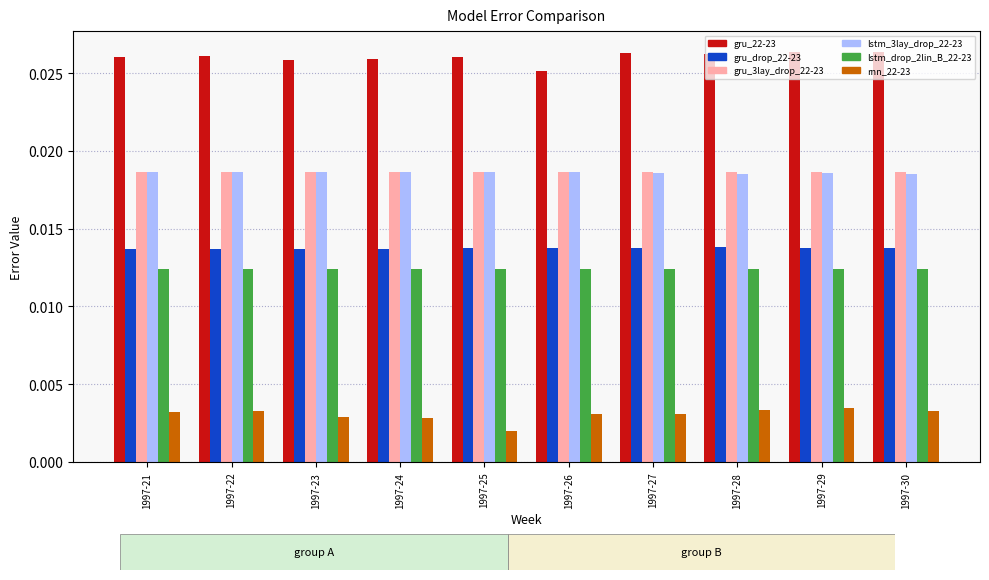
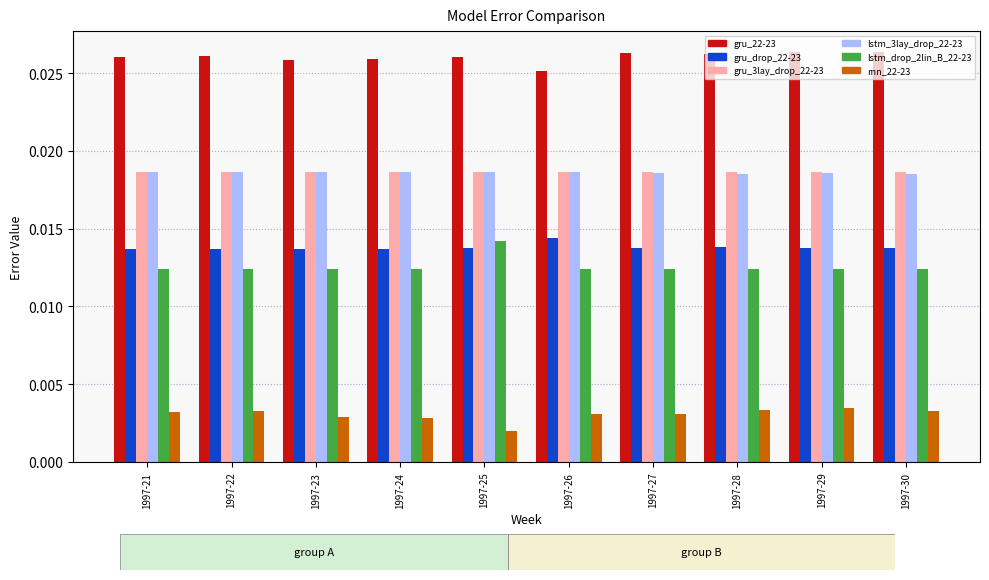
lstm_drop_2lin_B_22-23, 1997-25: 0.0124 -> 0.0142
gru_drop_22-23, 1997-26: 0.0138 -> 0.0144
